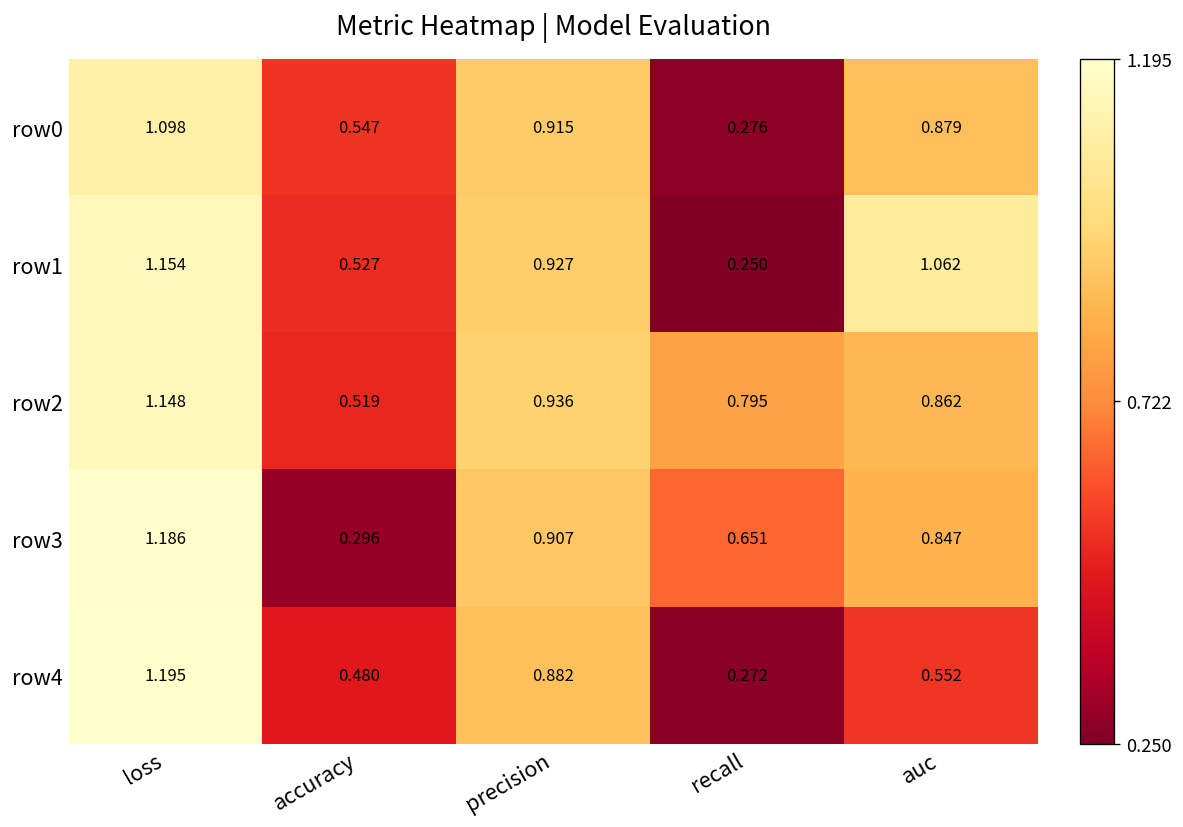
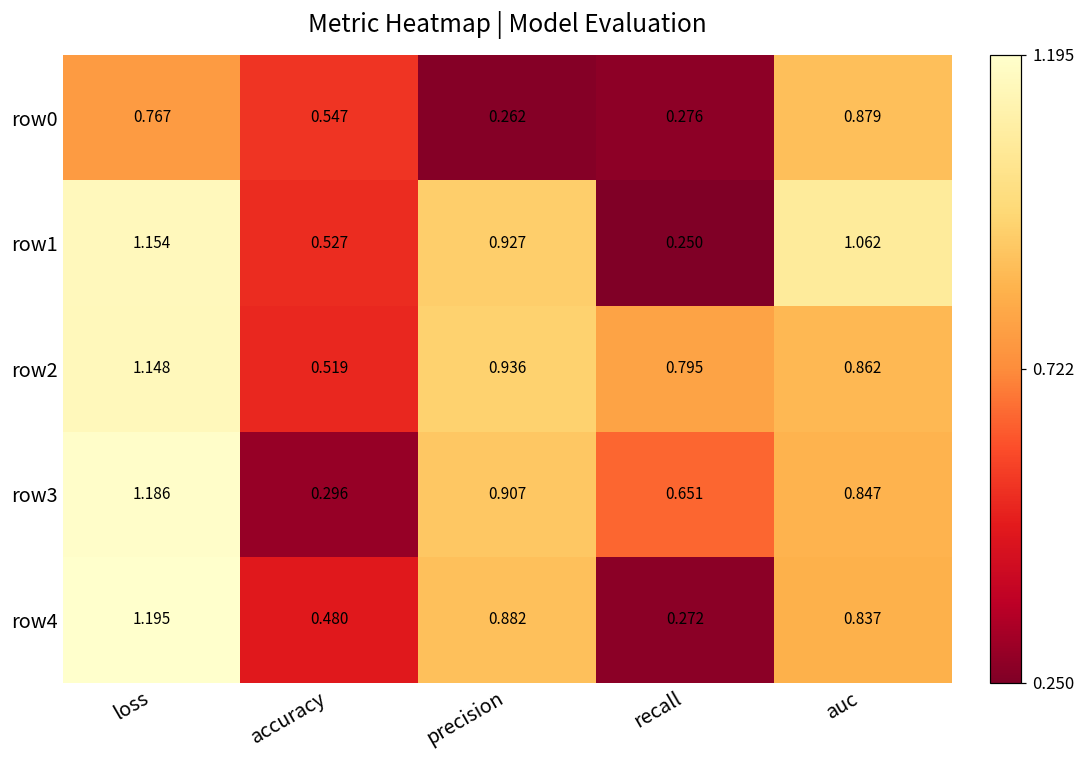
row0, loss: 1.098 -> 0.767
row0, precision: 0.915 -> 0.262
row4, auc: 0.552 -> 0.837
